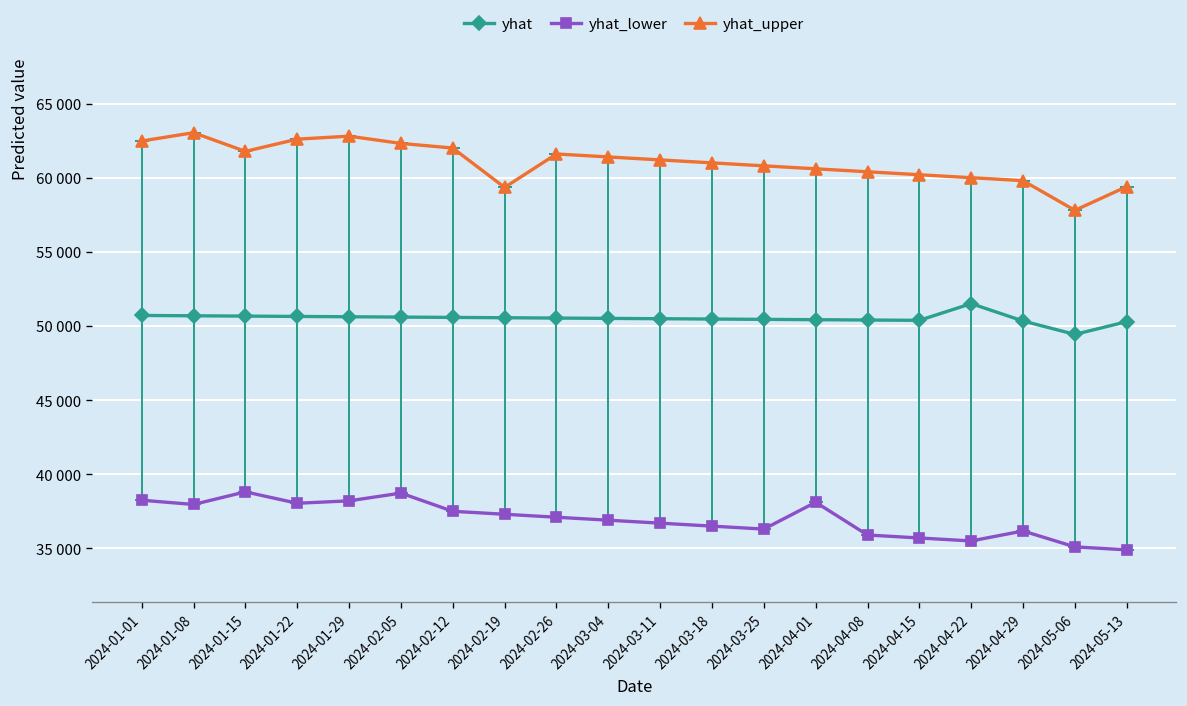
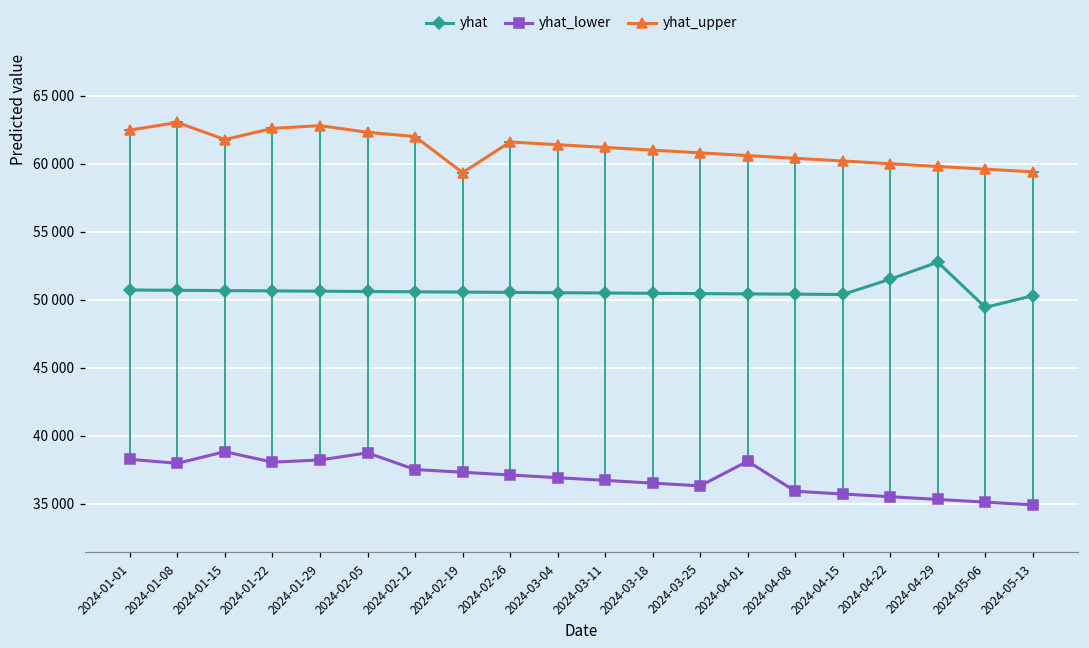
yhat, 2024-04-29: 50300 -> 52800
yhat_lower, 2024-04-29: 36200 -> 35300
yhat_upper, 2024-05-06: 57800 -> 59600
